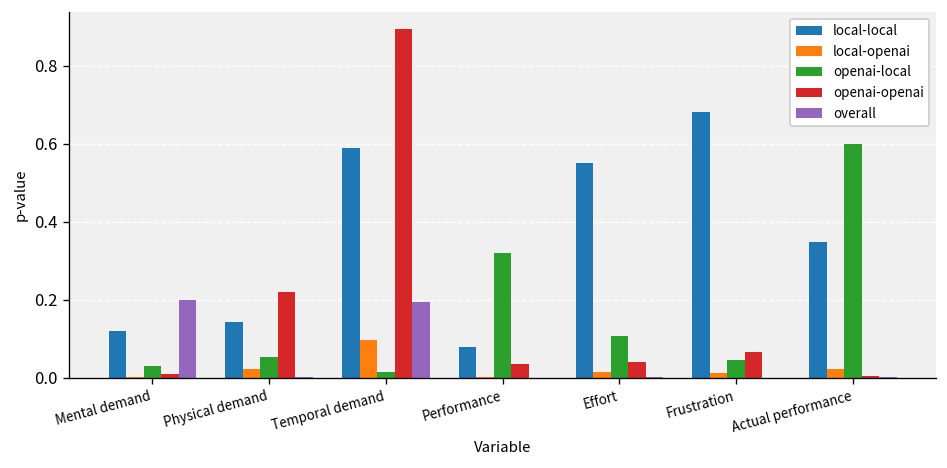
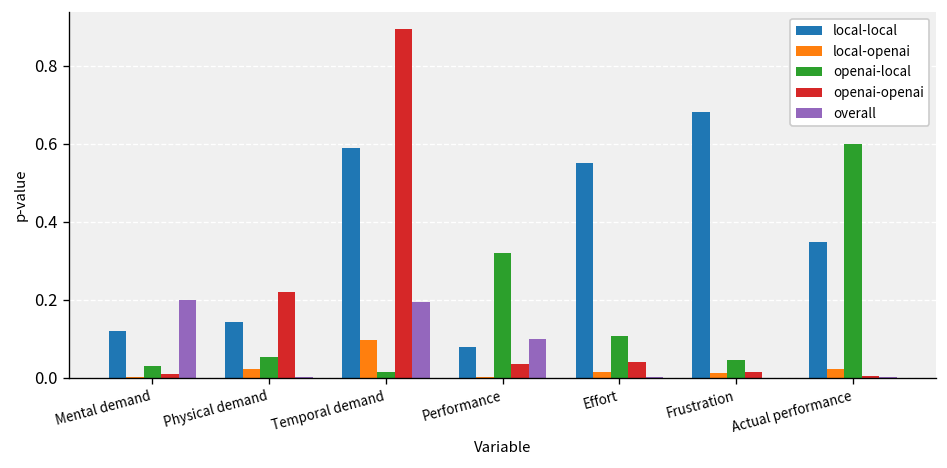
overall, Performance: 0.0 -> 0.1
openai-openai, Frustration: 0.07 -> 0.01
